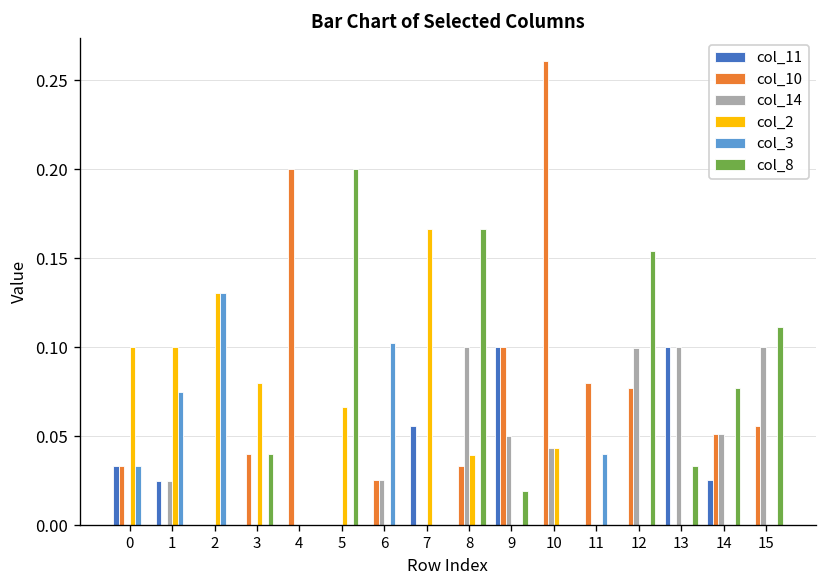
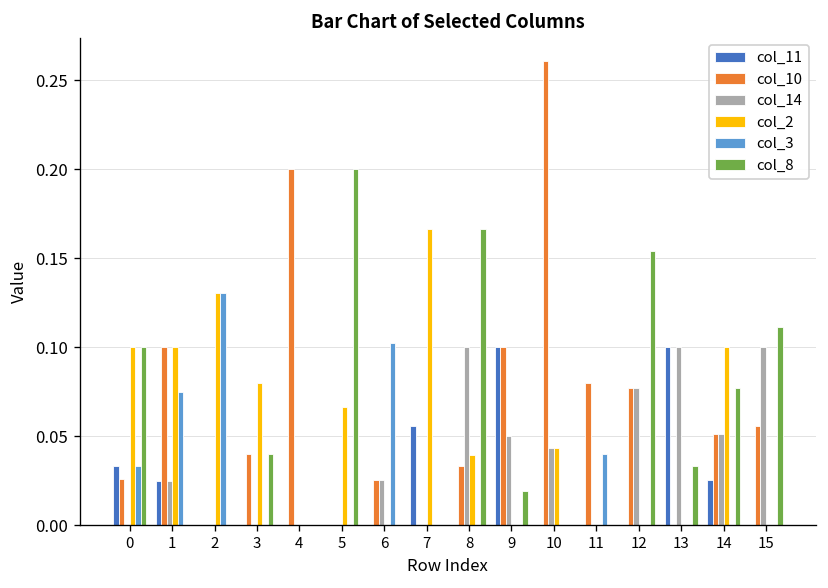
col_10, 0: 0.033 -> 0.026
col_8, 0: 0.0 -> 0.1
col_10, 1: 0.0 -> 0.1
col_14, 12: 0.100 -> 0.077
col_2, 14: 0.0 -> 0.1
